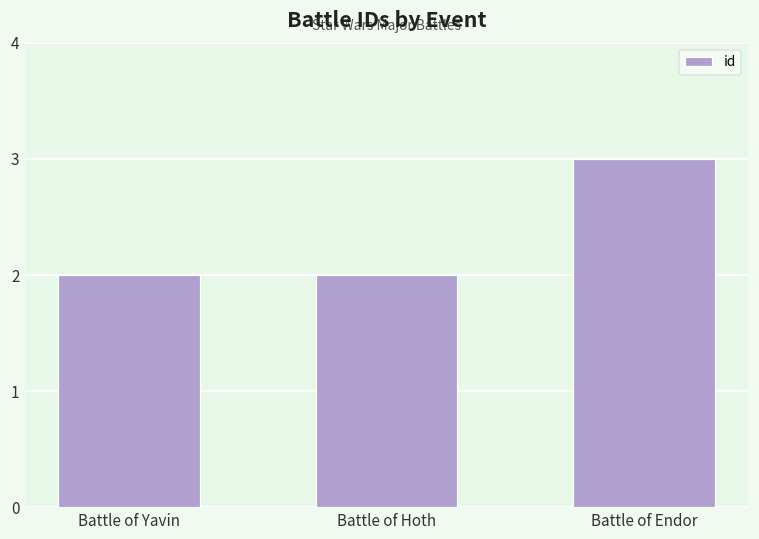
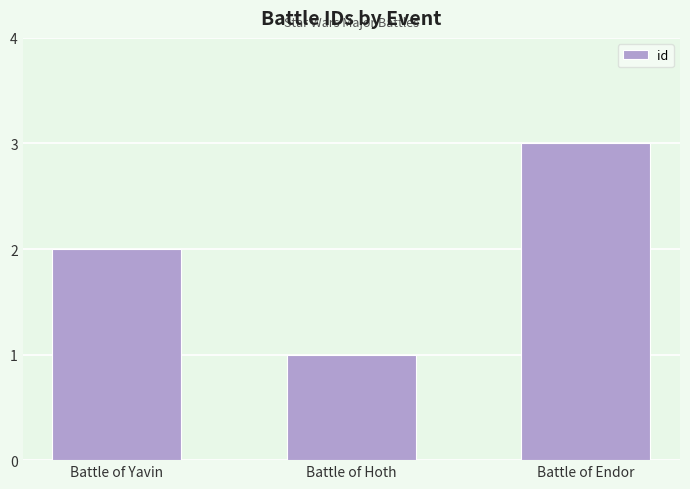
Battle of Hoth: 2 -> 1
